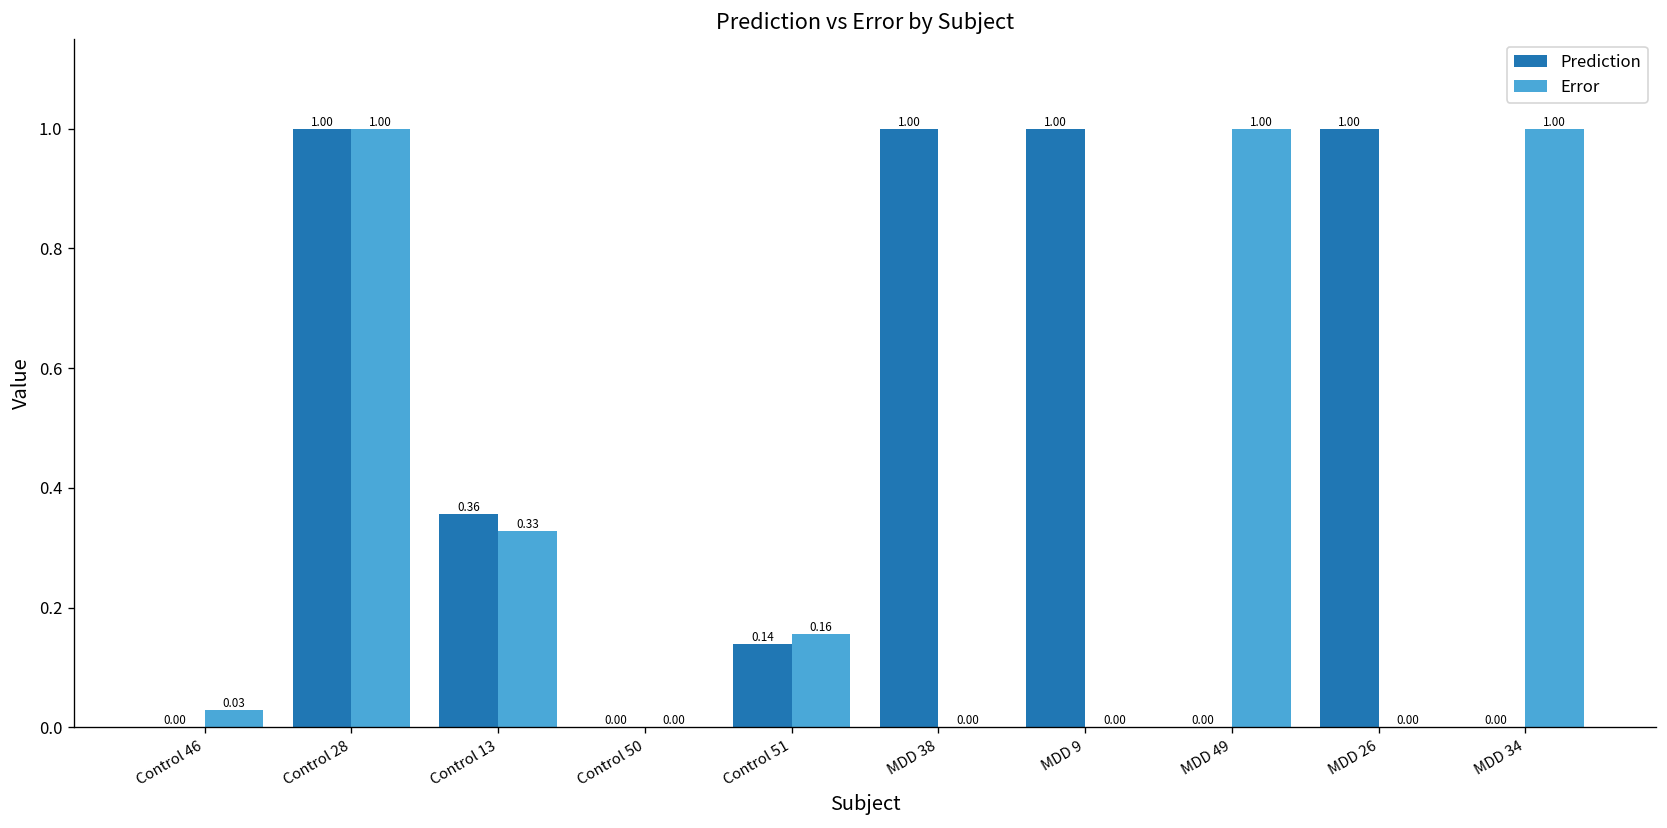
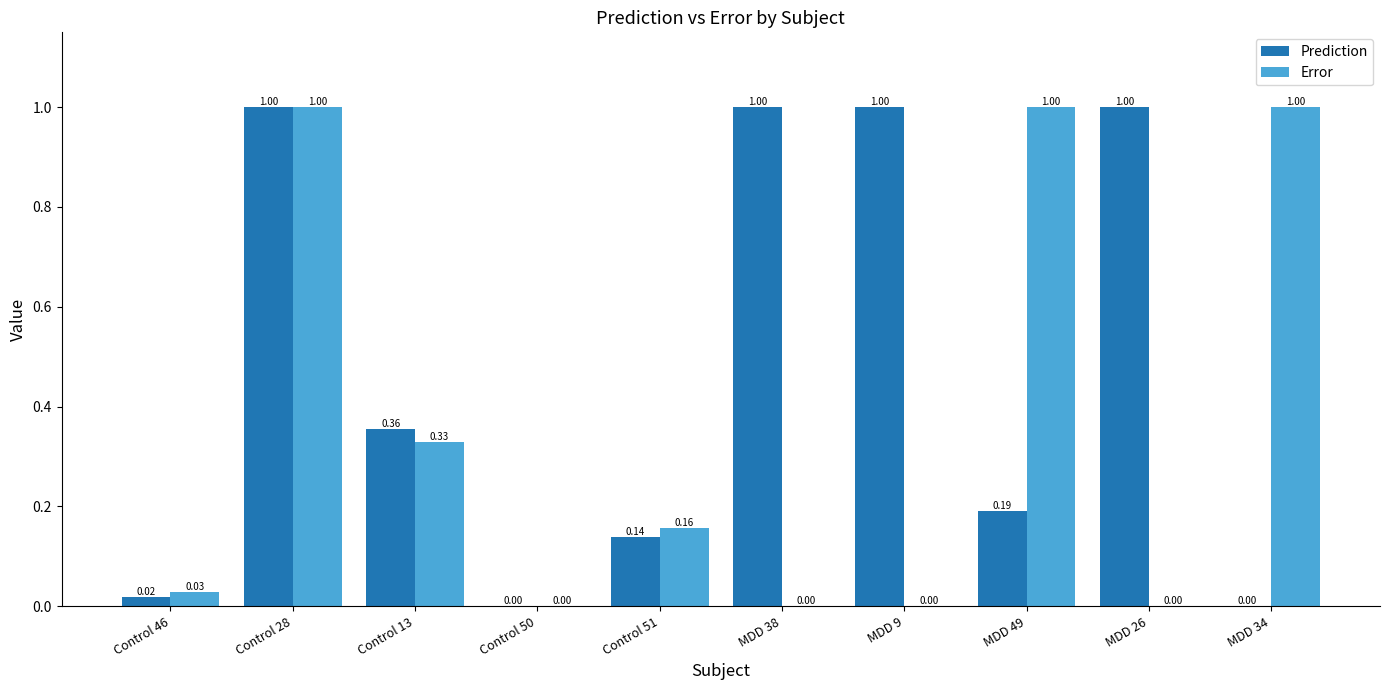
Prediction, Control 46: 0.00 -> 0.02
Prediction, MDD 49: 0.00 -> 0.19
